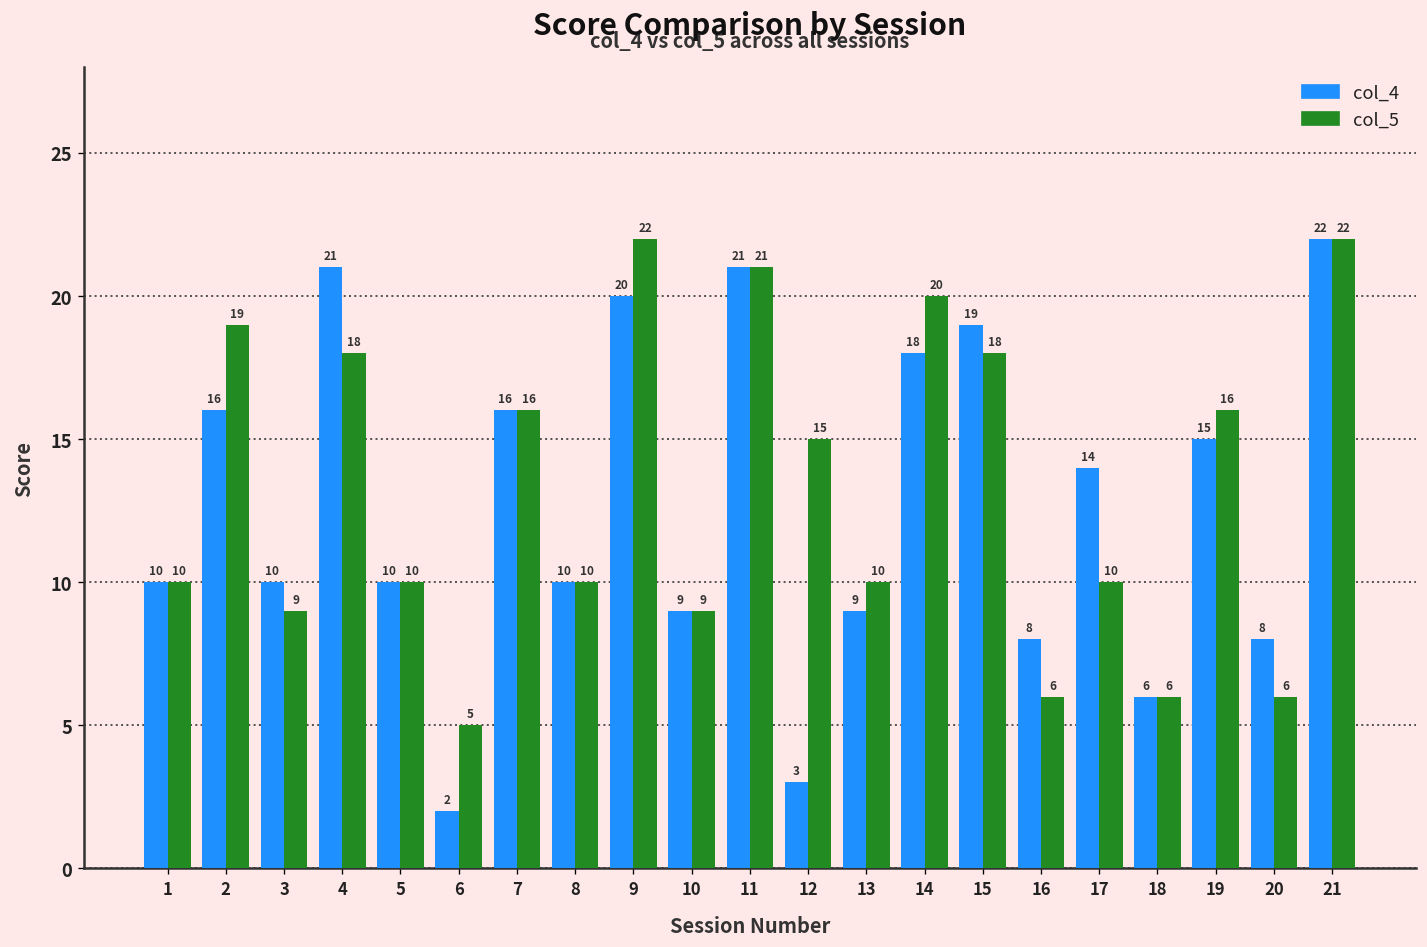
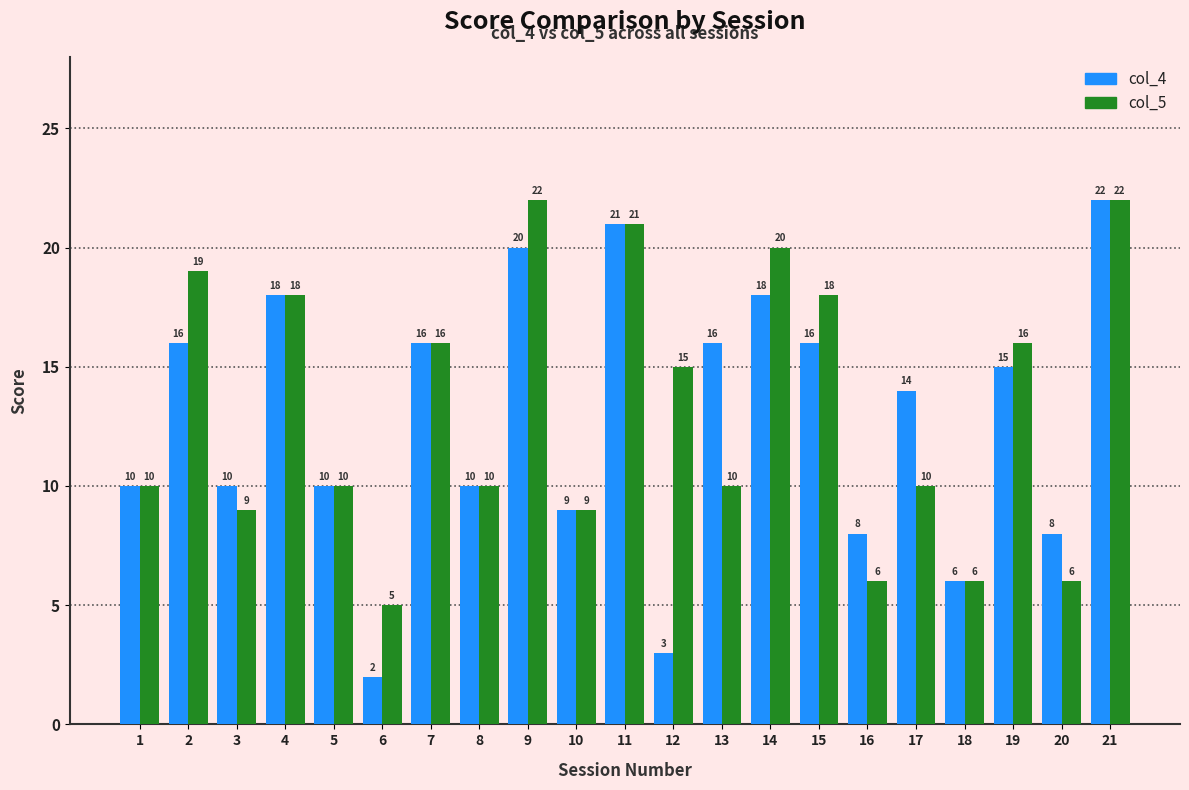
col_4, 4: 21 -> 18
col_4, 13: 9 -> 16
col_4, 15: 19 -> 16
